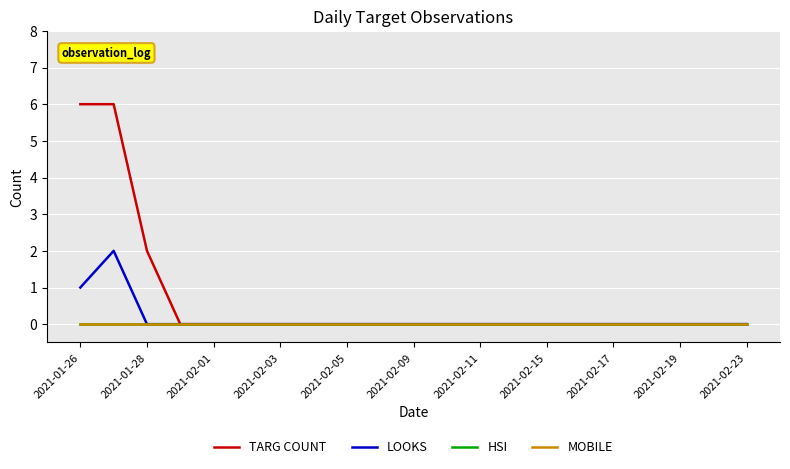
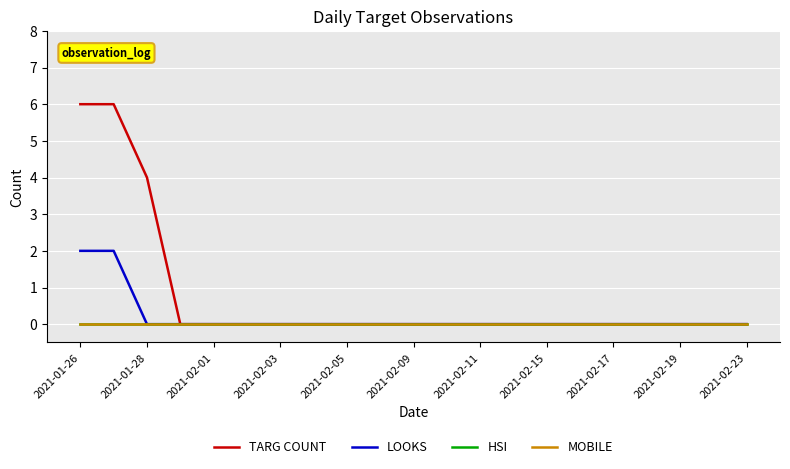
LOOKS, 2021-01-26: 1 -> 2
TARG COUNT, 2021-01-28: 2 -> 4
